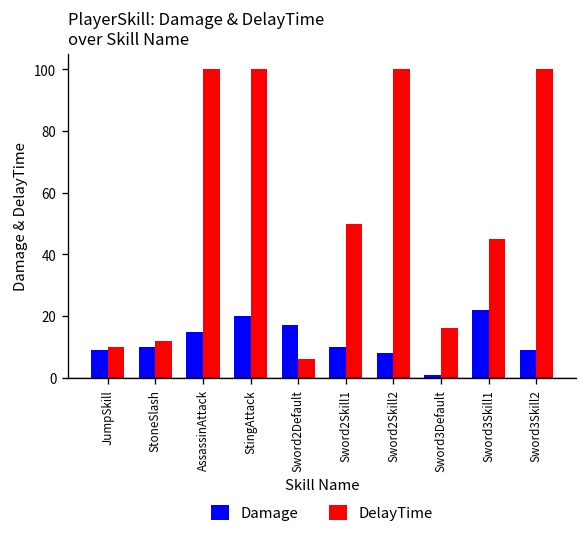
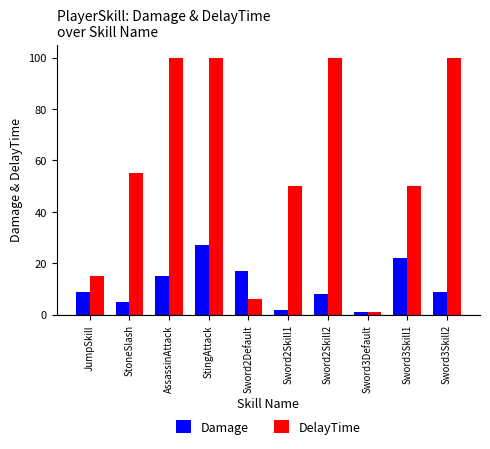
DelayTime, JumpSkill: 10 -> 15
Damage, StoneSlash: 10 -> 5
DelayTime, StoneSlash: 12 -> 55
Damage, StingAttack: 20 -> 27
Damage, Sword2Skill1: 10 -> 2
DelayTime, Sword3Default: 16 -> 1
DelayTime, Sword3Skill1: 45 -> 50
